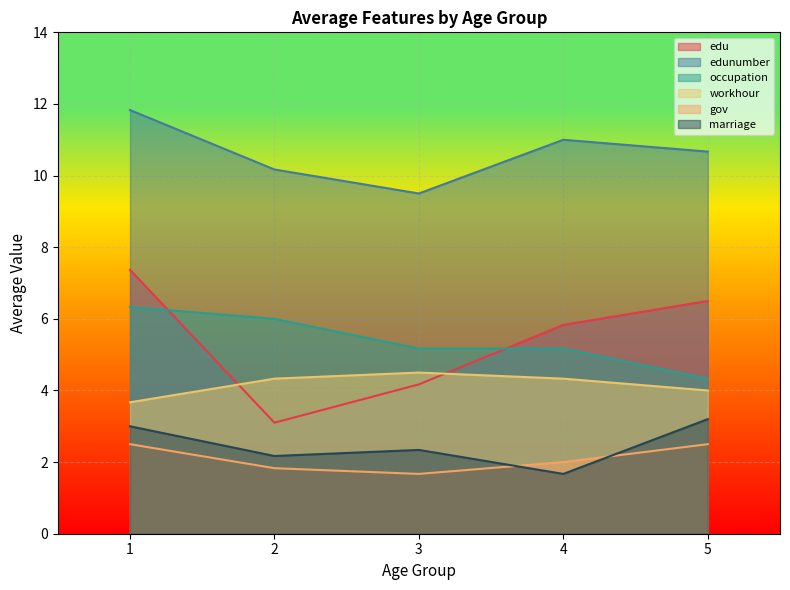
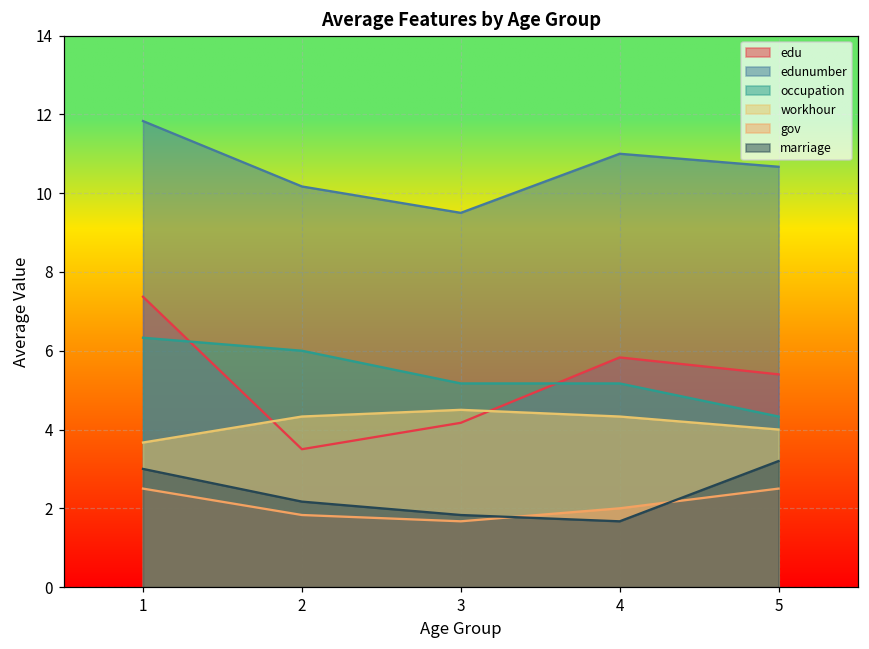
edu, 2: 3.1 -> 3.5
marriage, 3: 2.3 -> 1.8
edu, 5: 6.5 -> 5.4
